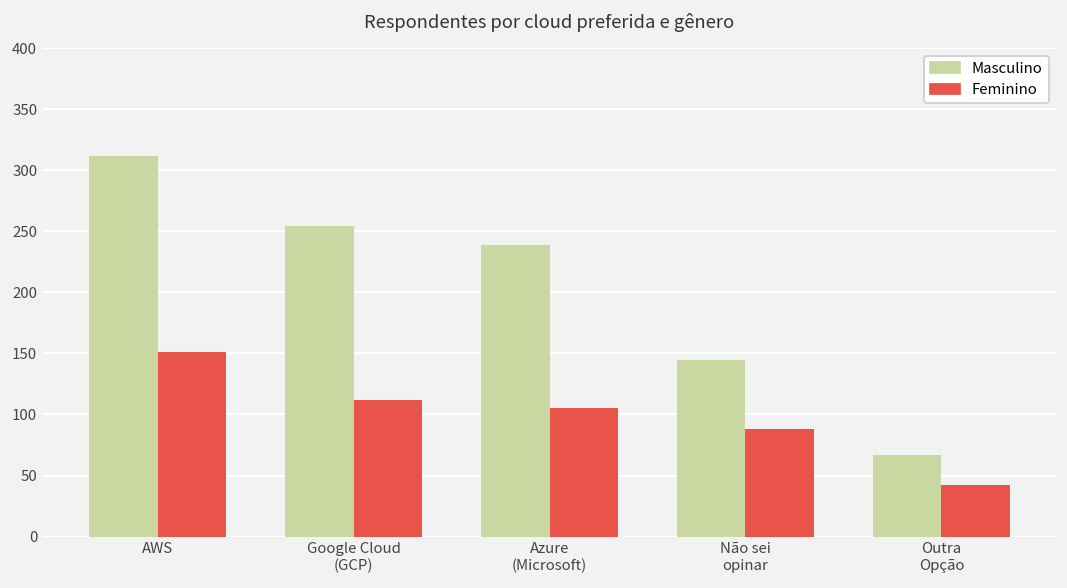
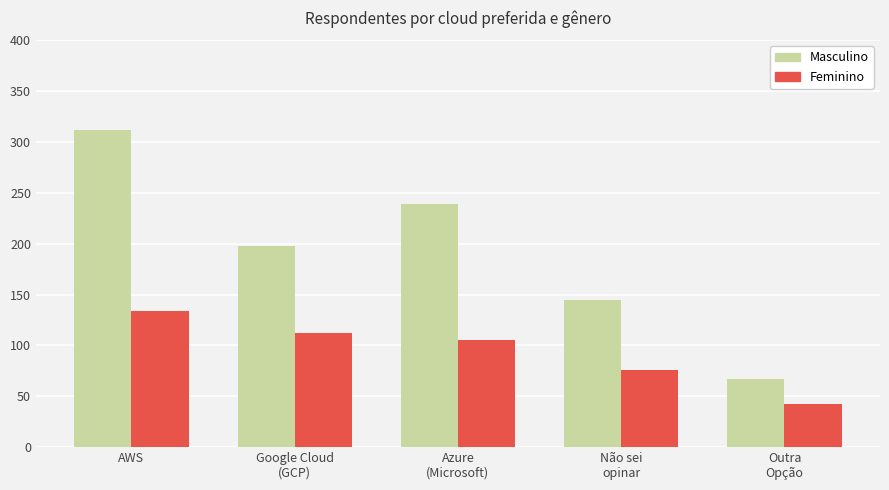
Feminino, AWS: 151 -> 134
Masculino, Google Cloud (GCP): 254 -> 198
Feminino, Não sei opinar: 88 -> 76
